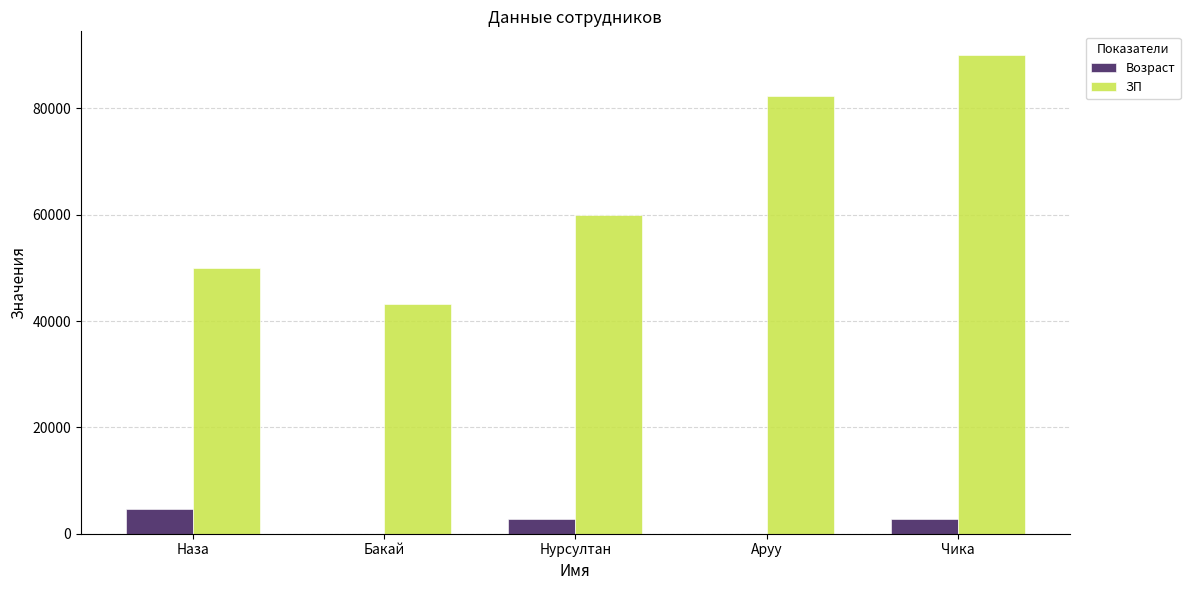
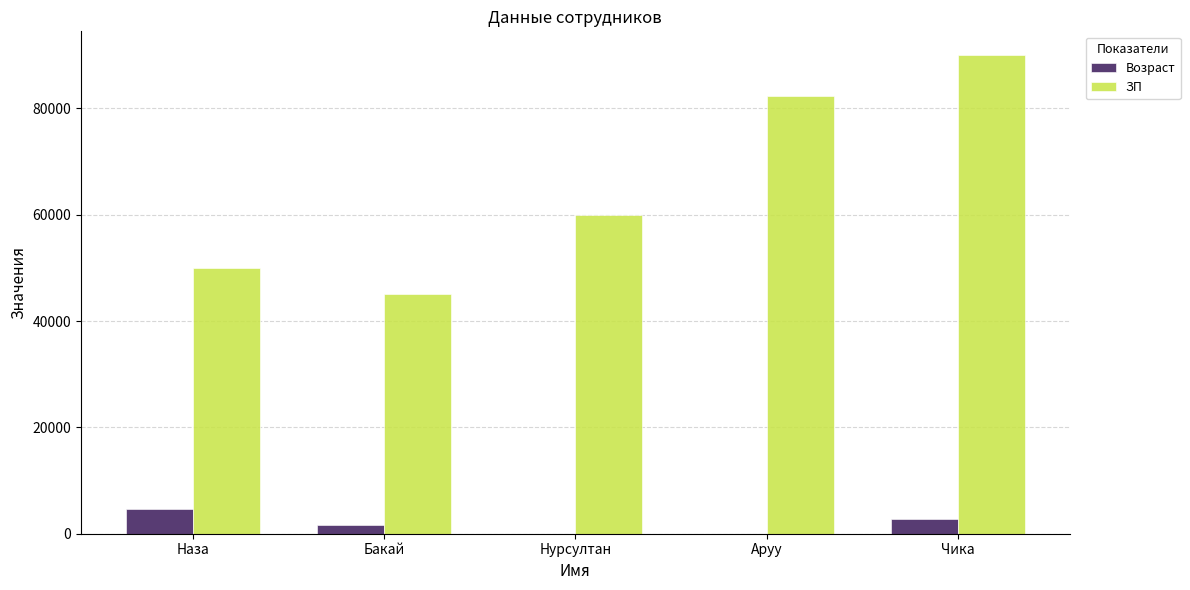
Возраст, Бакай: 0 -> 2000
ЗП, Бакай: 43000 -> 45000
Возраст, Нурсултан: 3000 -> 0
